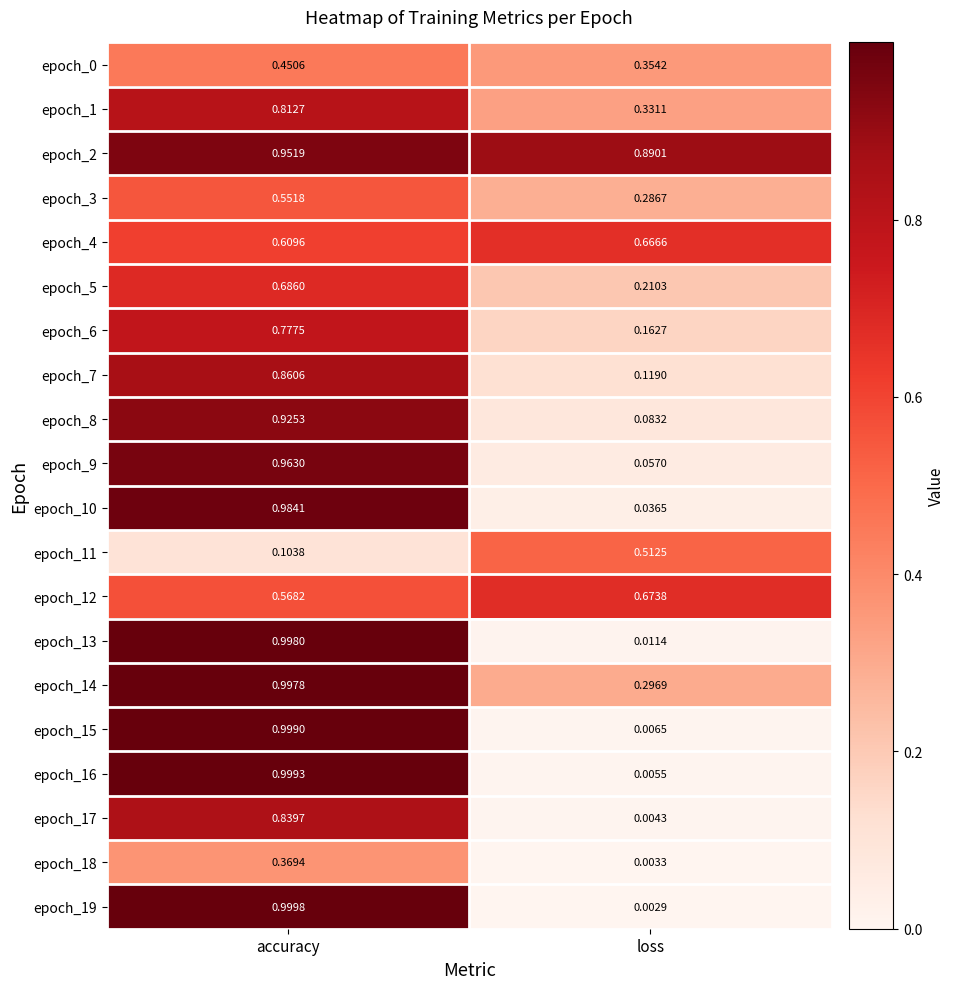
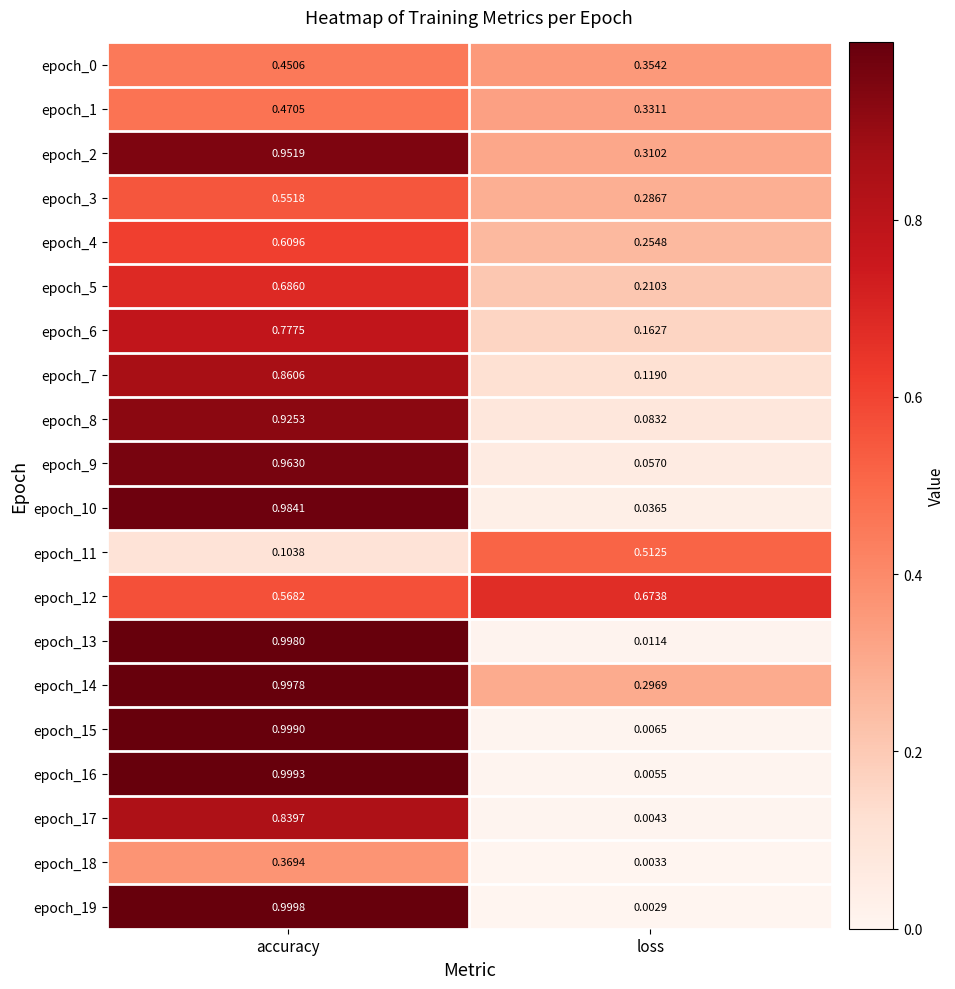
epoch_1, accuracy: 0.8127 -> 0.4705
epoch_2, loss: 0.8901 -> 0.3102
epoch_4, loss: 0.6666 -> 0.2548
